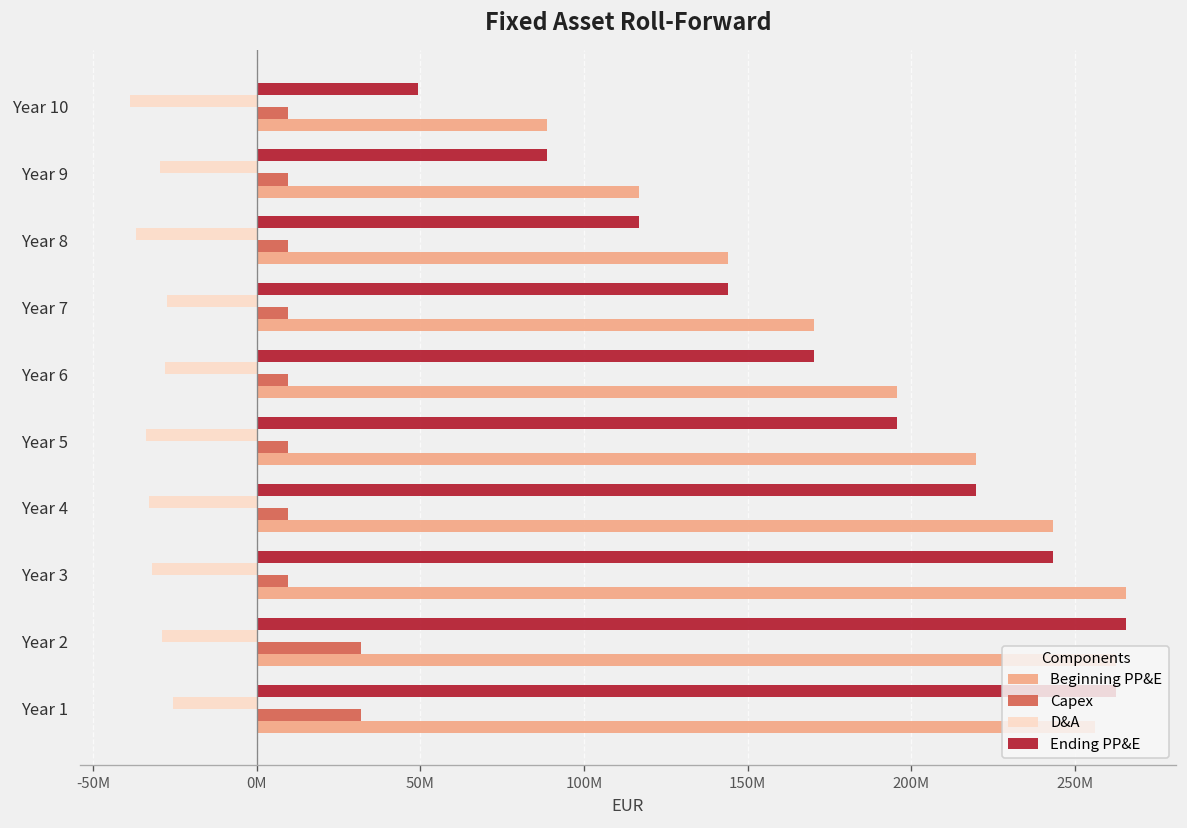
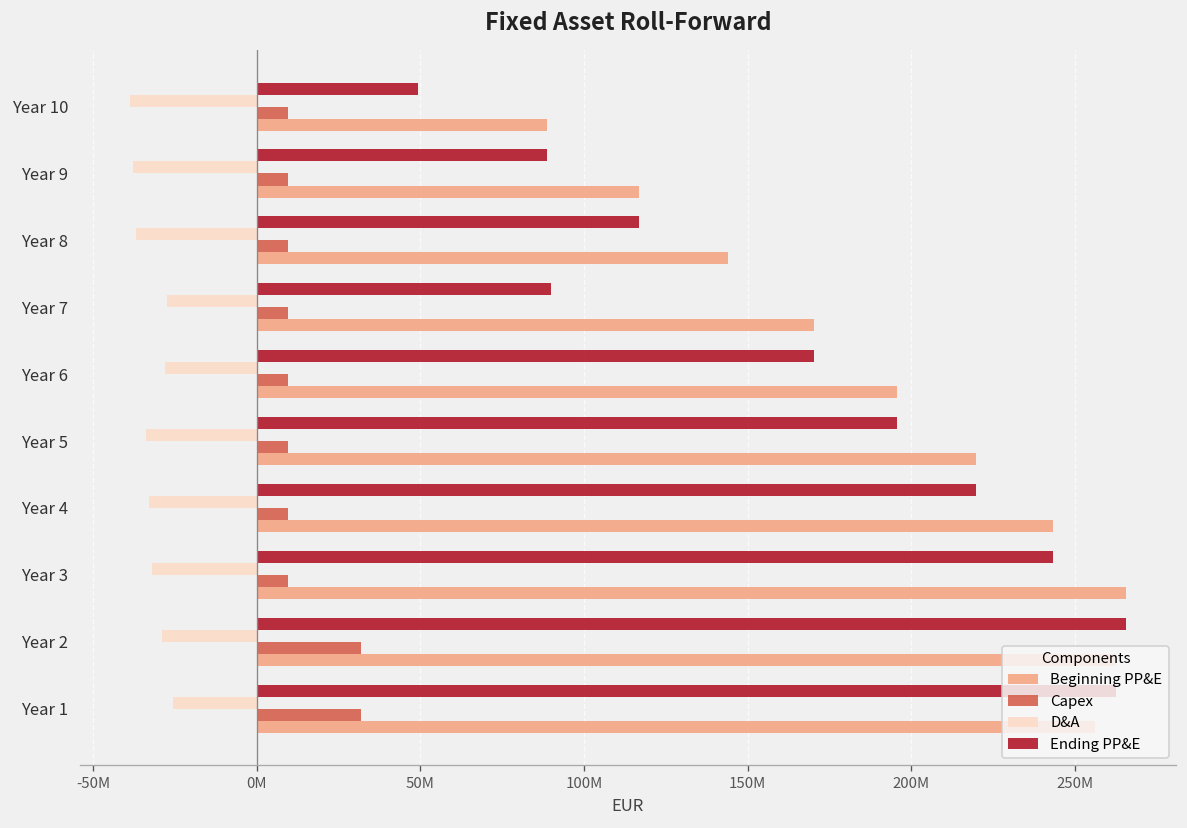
D&A, Year 9: -29000000 -> -38000000
Ending PP&E, Year 7: 144000000 -> 90000000
